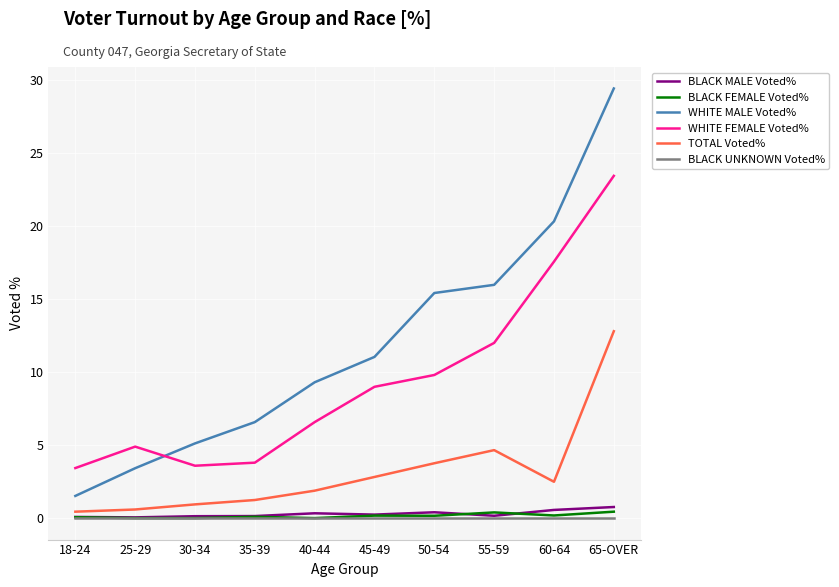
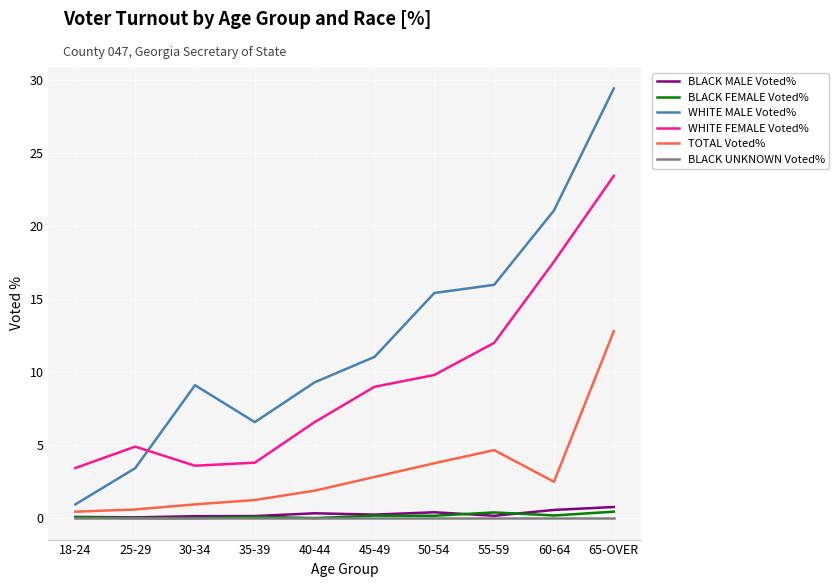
WHITE MALE Voted%, 18-24: 1.5 -> 0.9
WHITE MALE Voted%, 30-34: 5.1 -> 9.1
WHITE MALE Voted%, 60-64: 20.3 -> 21.1
